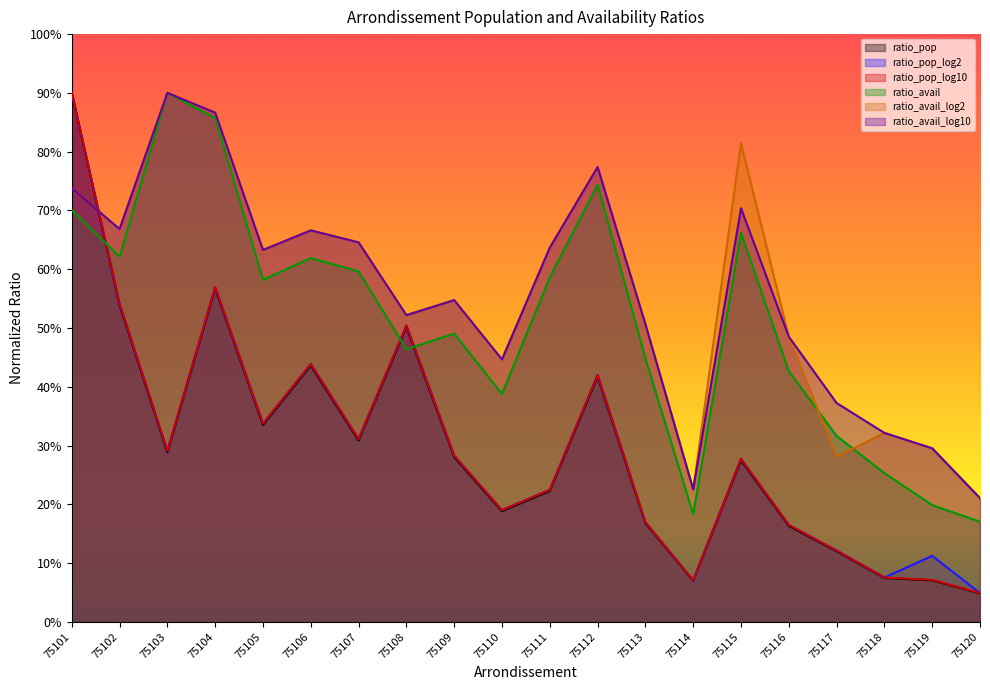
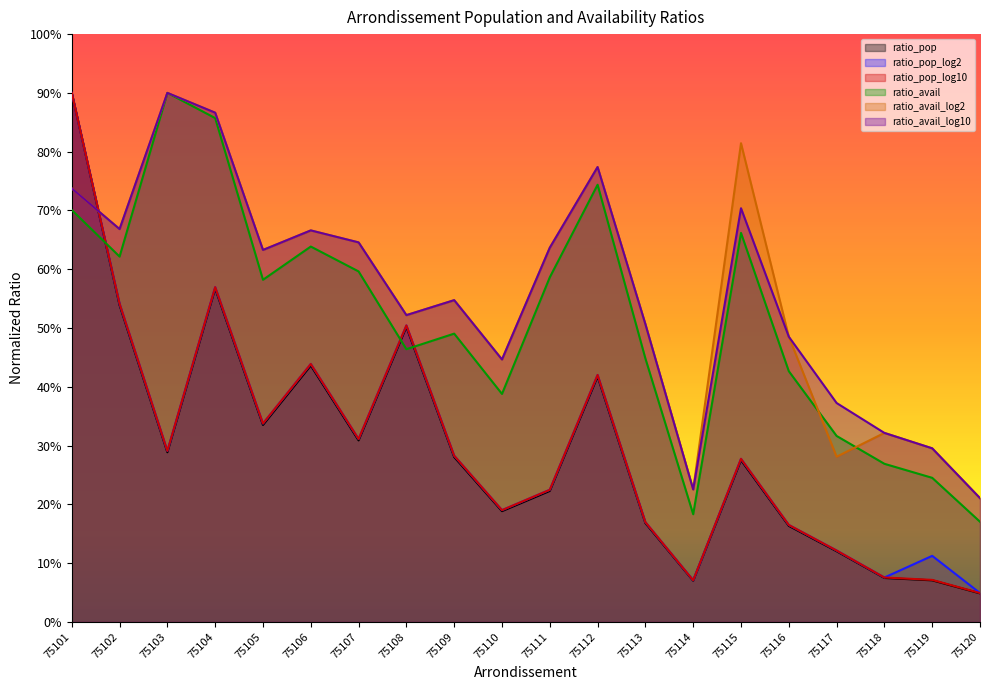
ratio_avail, 75106: 62% -> 64%
ratio_avail, 75118: 25% -> 27%
ratio_avail, 75119: 20% -> 25%
